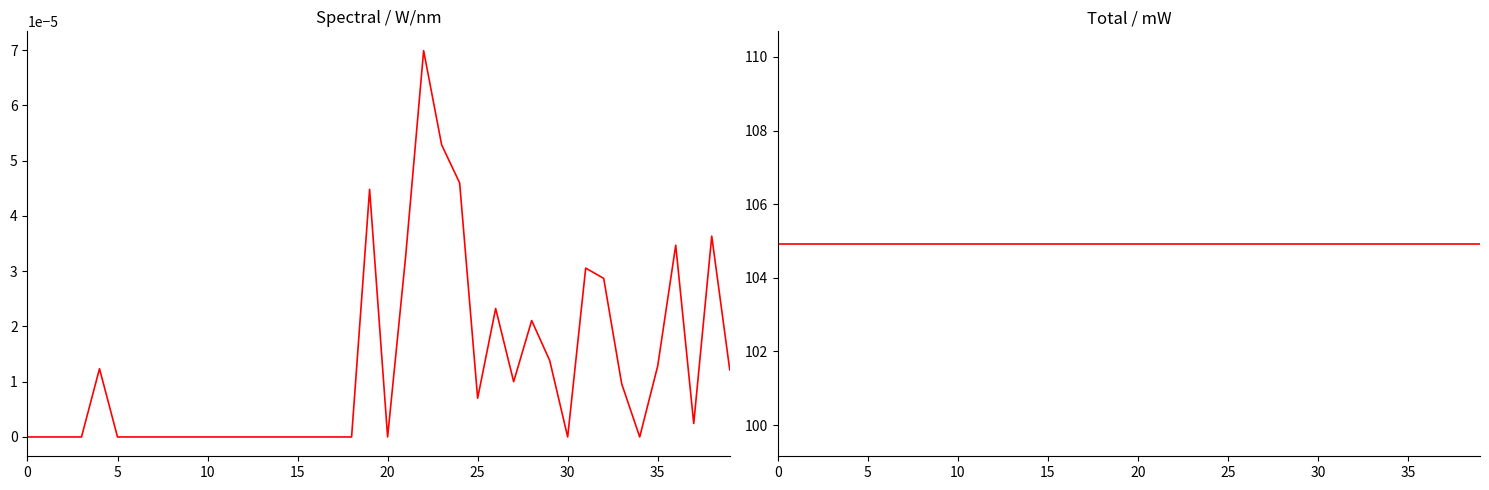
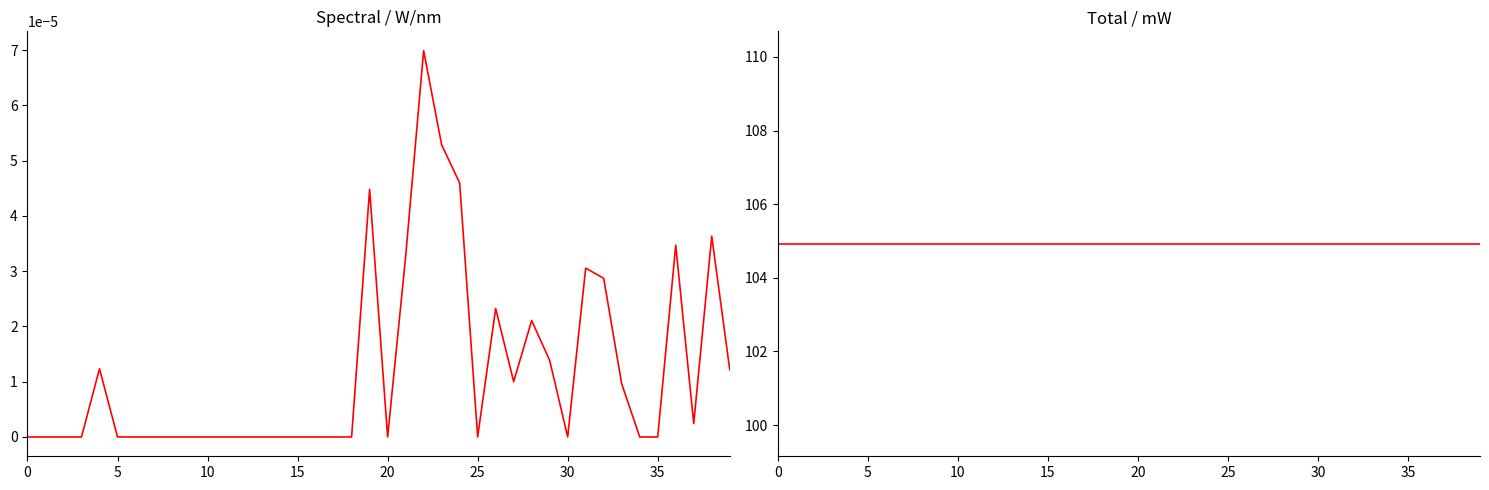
Spectral / W/nm, 25: 0.00001 -> 0.00000
Spectral / W/nm, 35: 0.00001 -> 0.00000
